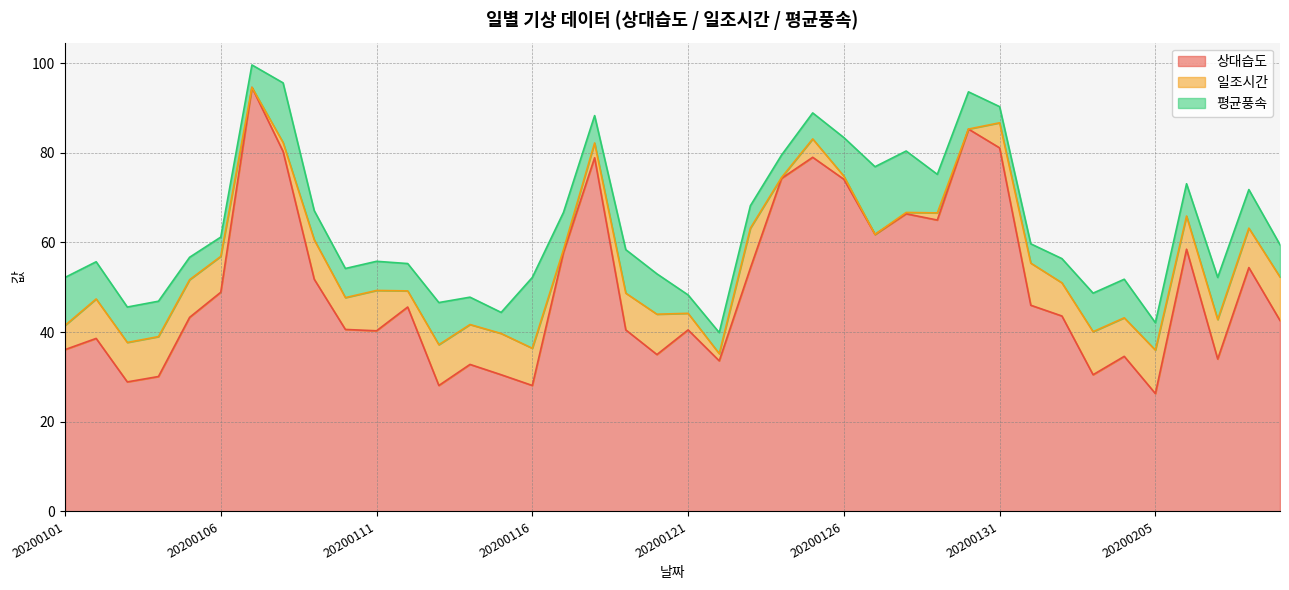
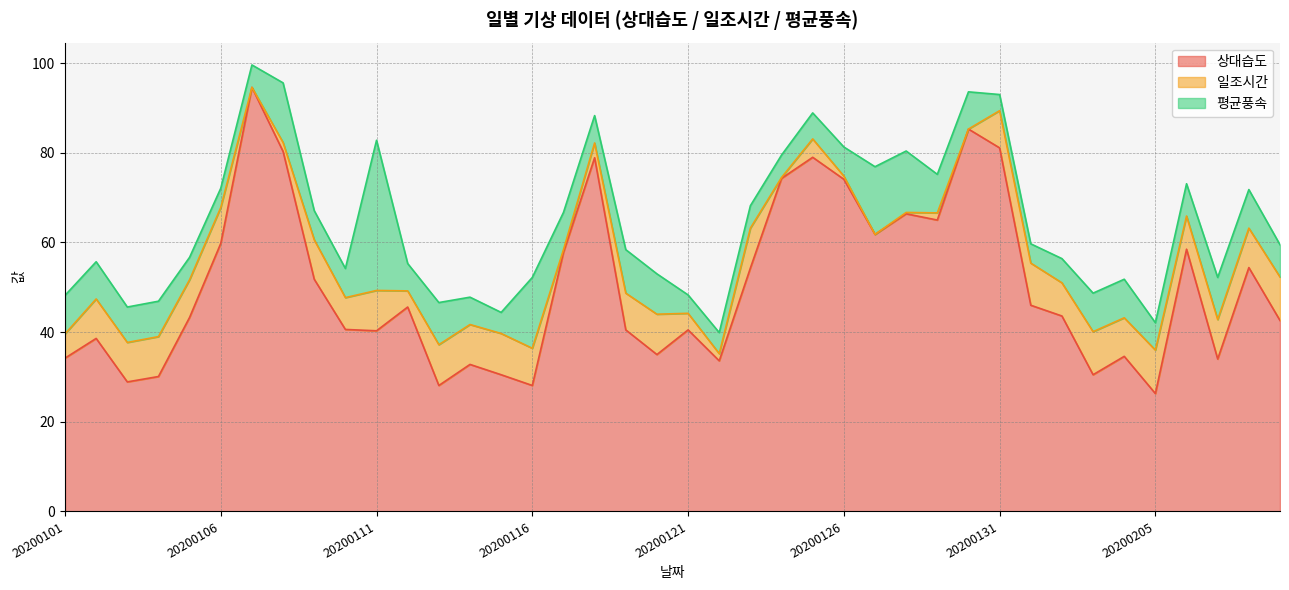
상대습도, 20200101: 36 -> 34
평균풍속, 20200101: 11 -> 9
상대습도, 20200106: 49 -> 60
평균풍속, 20200111: 7 -> 34
평균풍속, 20200126: 9 -> 7
일조시간, 20200131: 6 -> 8
